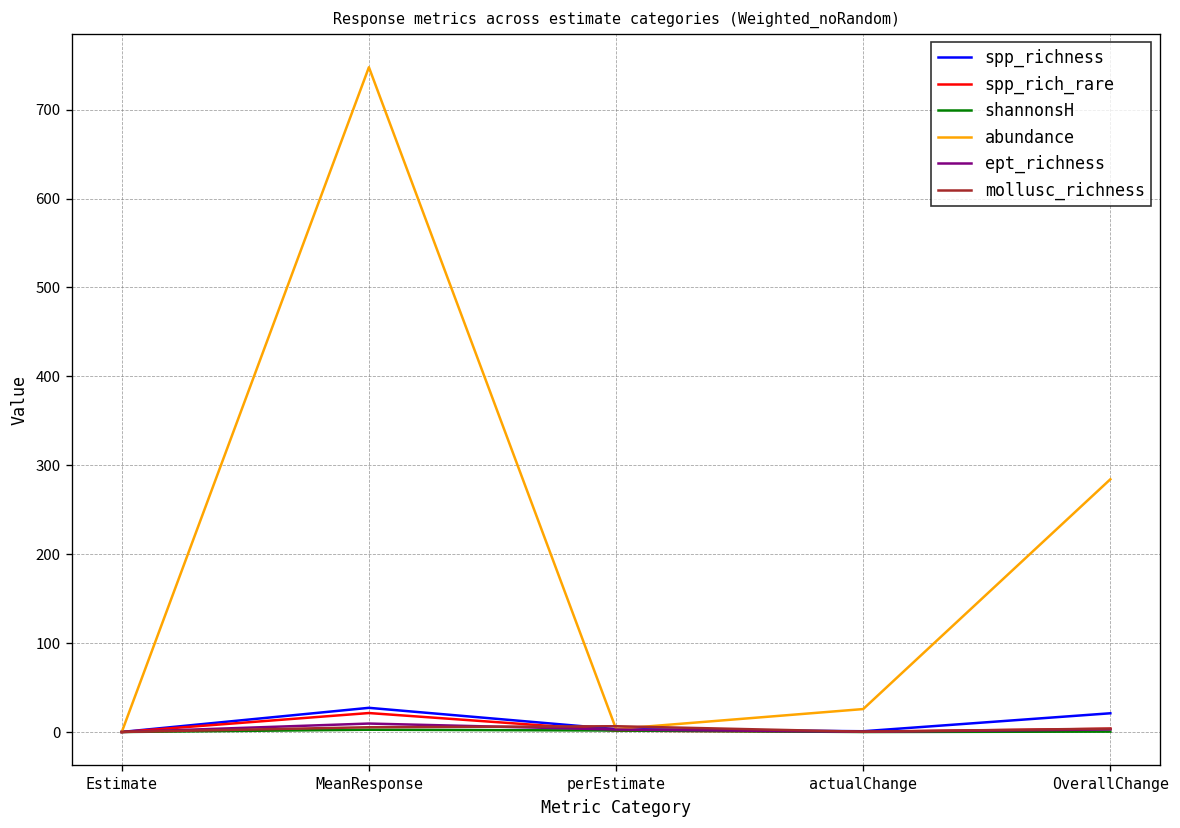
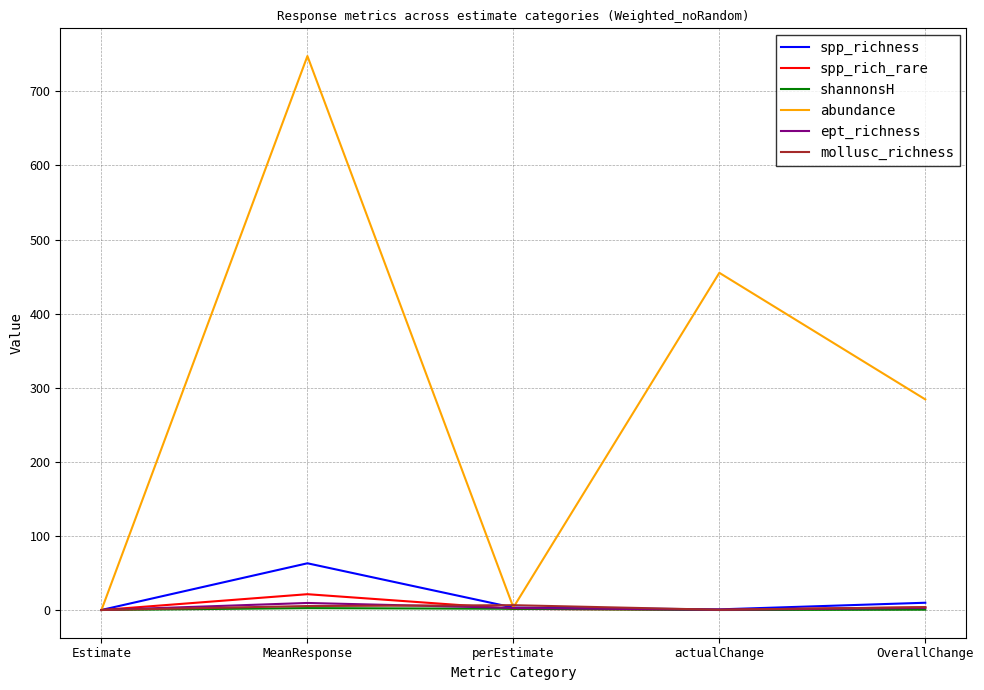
spp_richness, MeanResponse: 30 -> 60
abundance, actualChange: 30 -> 460
spp_richness, OverallChange: 20 -> 10
